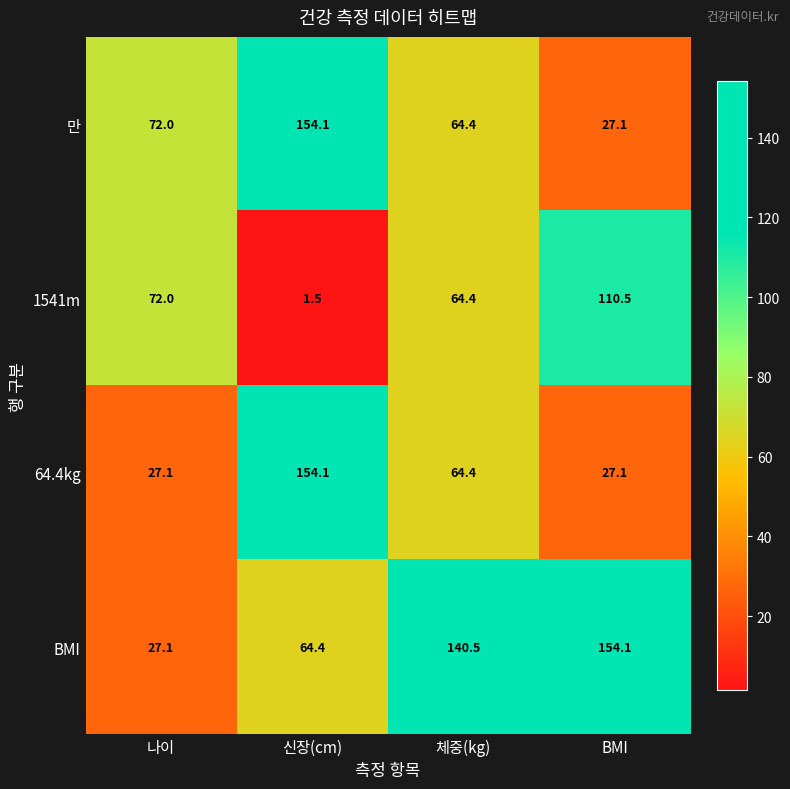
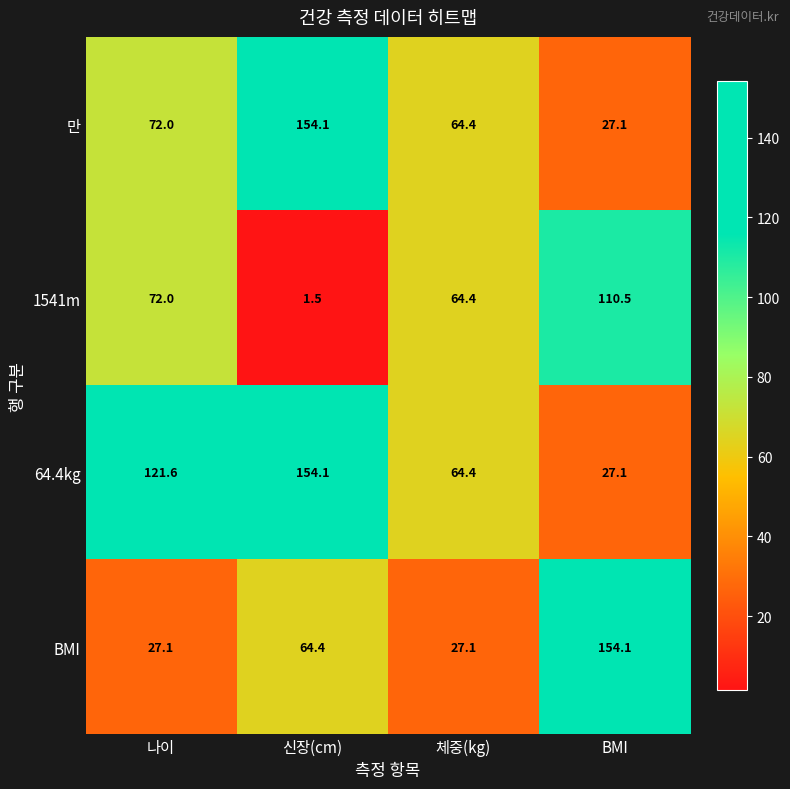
64.4kg, 나이: 27.1 -> 121.6
BMI, 체중(kg): 140.5 -> 27.1
